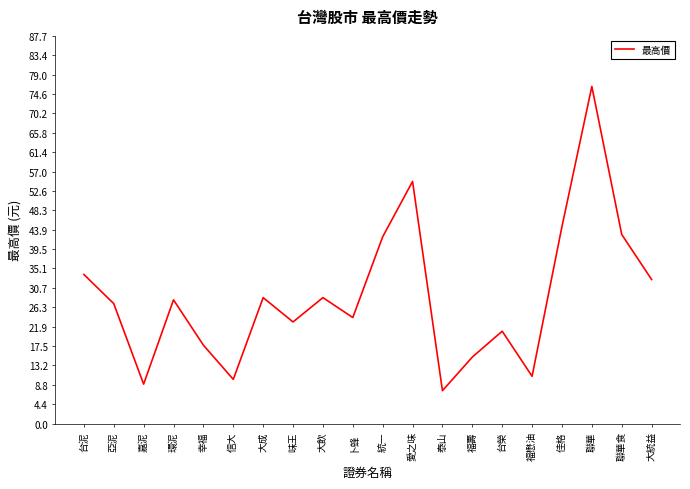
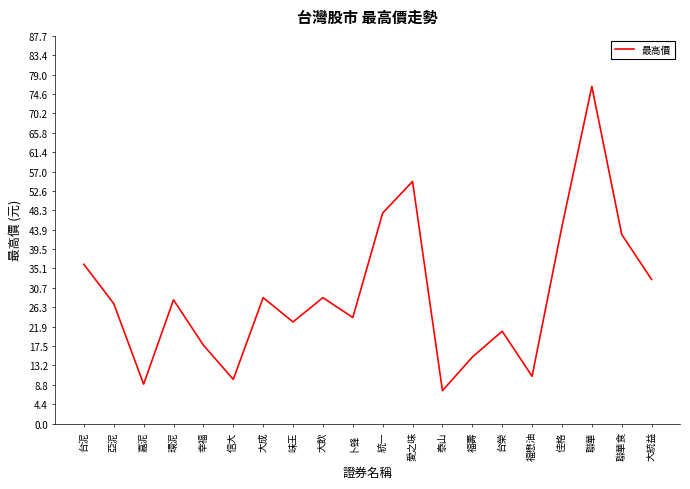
台泥: 34 -> 36
統一: 42 -> 48
